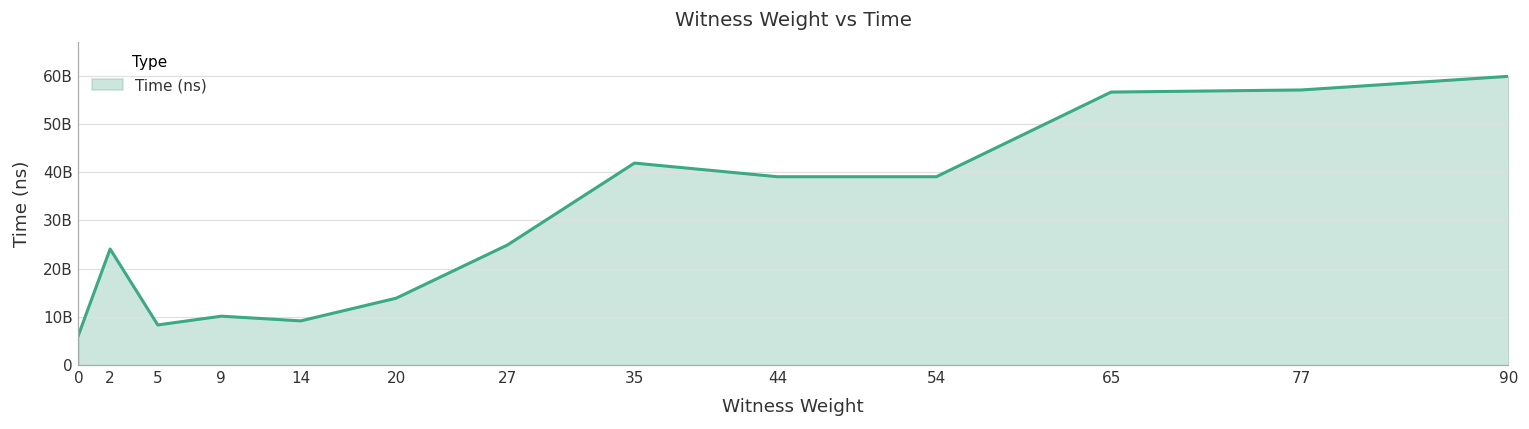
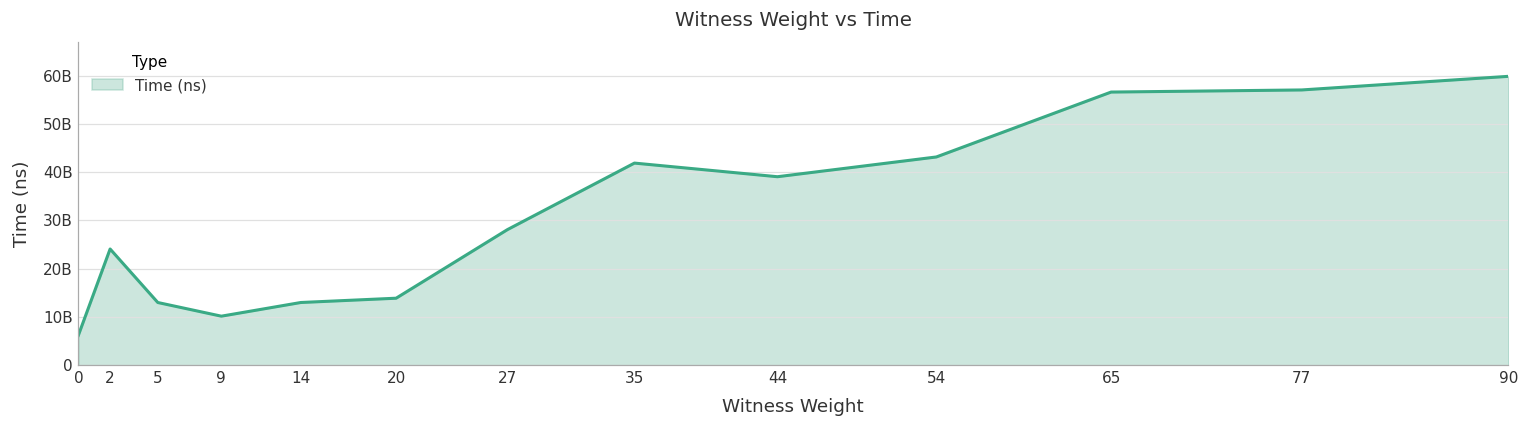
5: 8000000000 -> 13000000000
14: 9000000000 -> 13000000000
27: 25000000000 -> 28000000000
54: 39000000000 -> 43000000000
